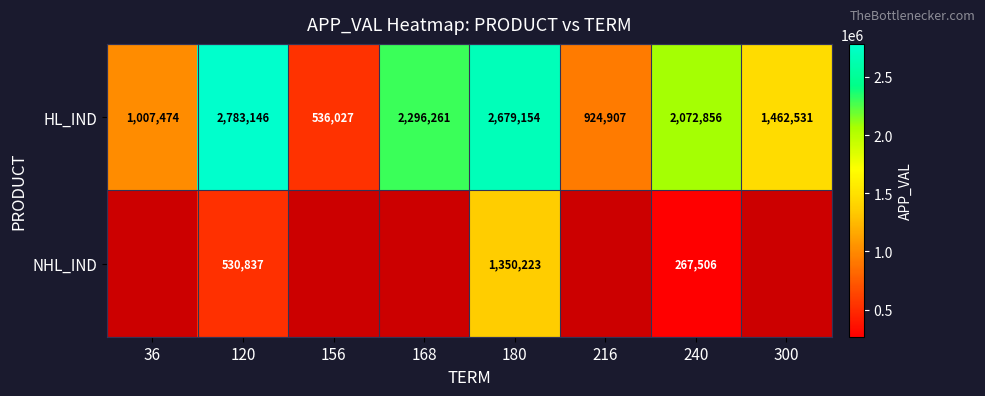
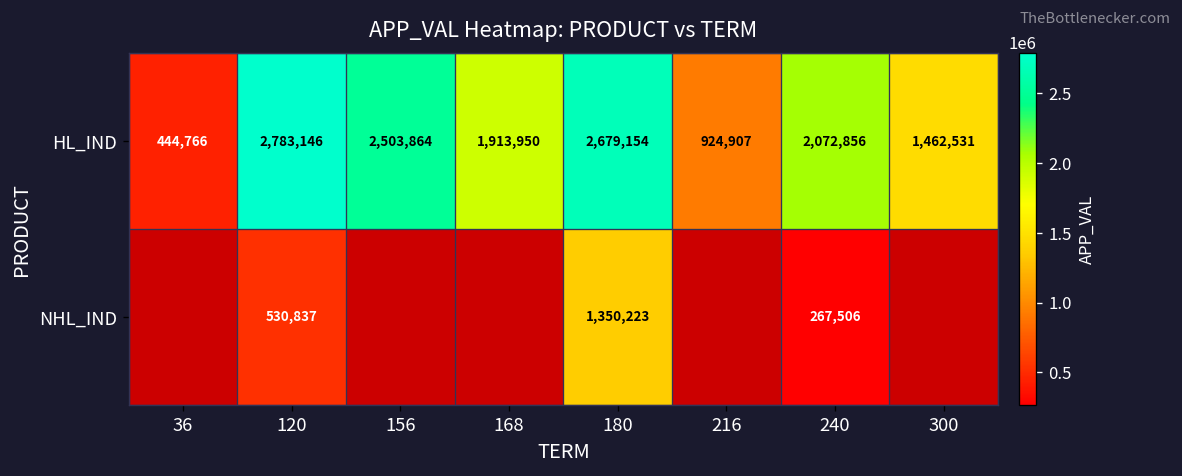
HL_IND, 36: 1,007,474 -> 444,766
HL_IND, 156: 536,027 -> 2,503,864
HL_IND, 168: 2,296,261 -> 1,913,950
